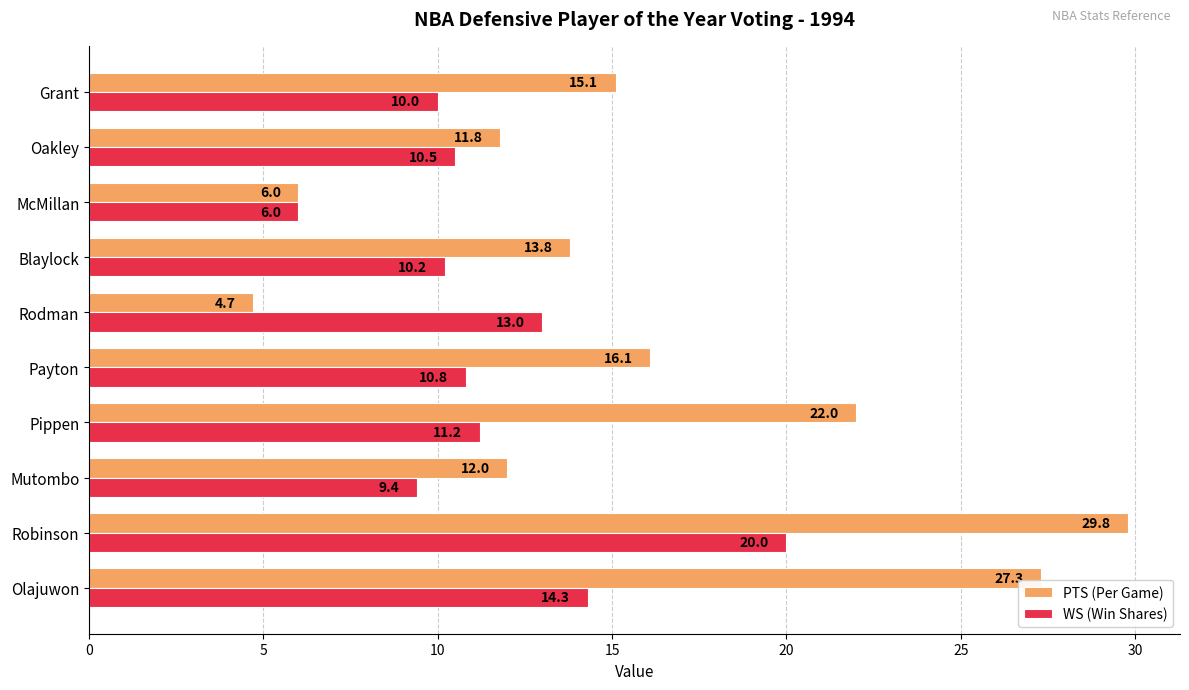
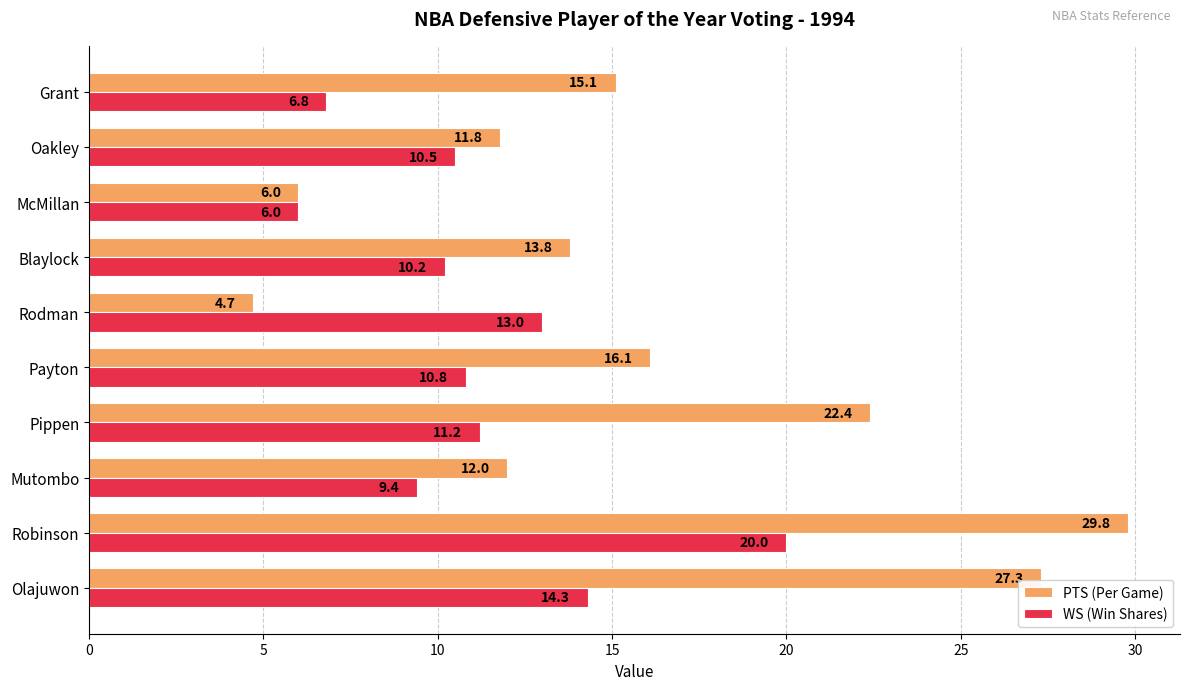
WS (Win Shares), Grant: 10.0 -> 6.8
PTS (Per Game), Pippen: 22.0 -> 22.4
